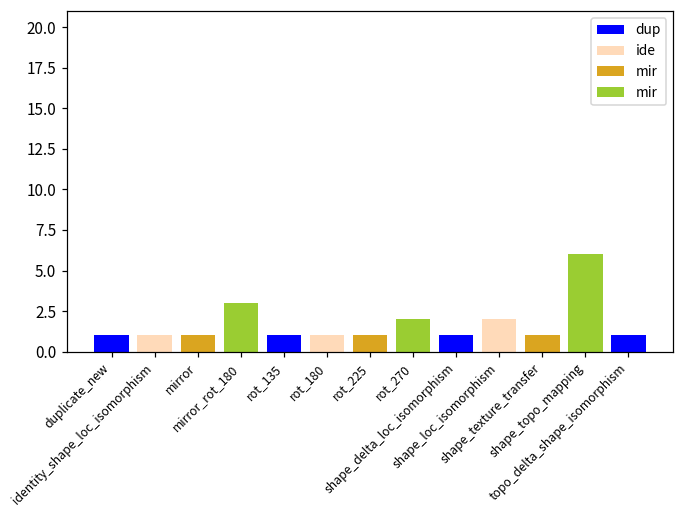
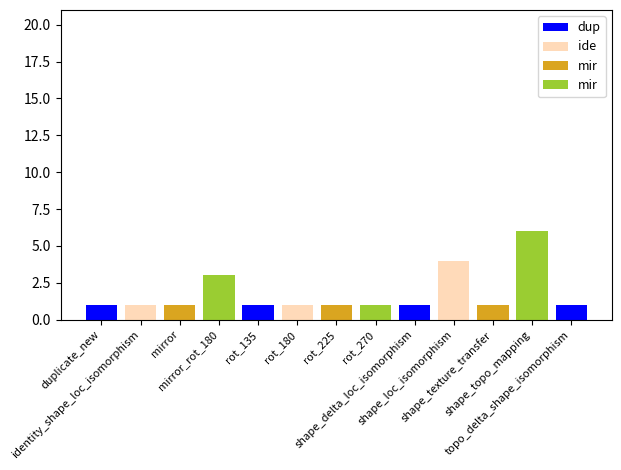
rot_270: 2 -> 1
shape_loc_isomorphism: 2 -> 4
